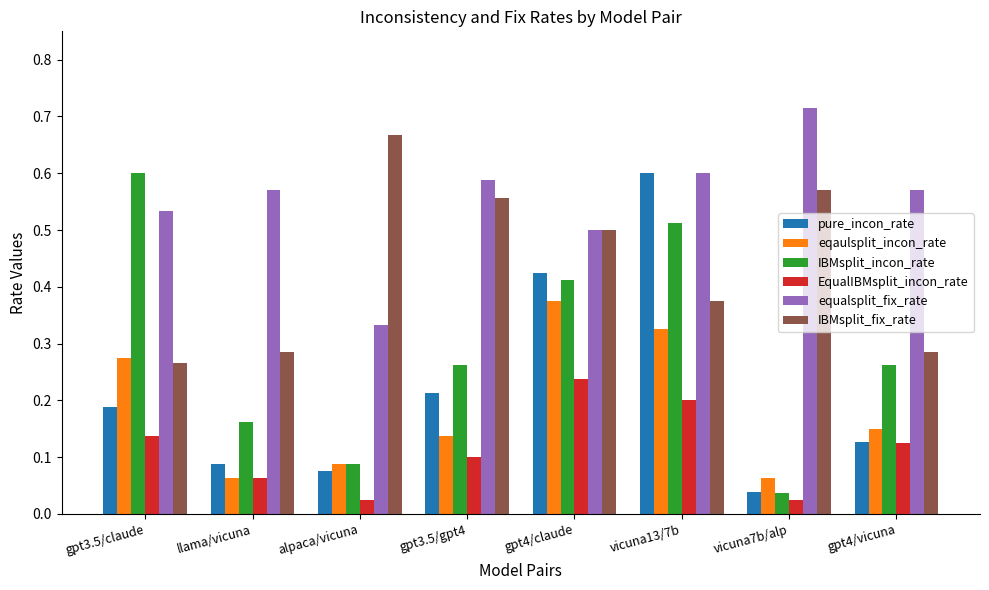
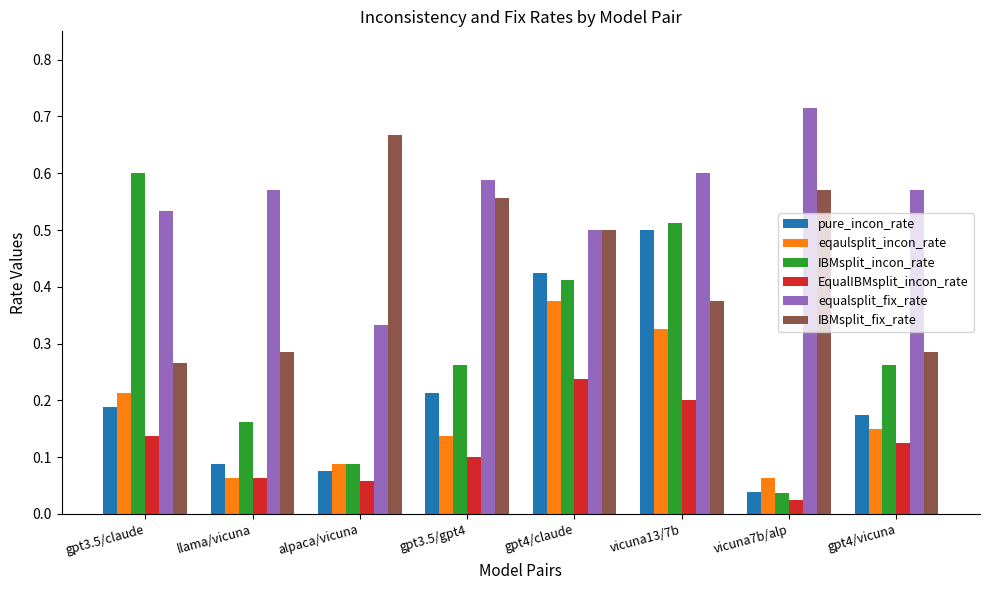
eqaulsplit_incon_rate, gpt3.5/claude: 0.27 -> 0.21
EqualIBMsplit_incon_rate, alpaca/vicuna: 0.03 -> 0.06
pure_incon_rate, vicuna13/7b: 0.6 -> 0.5
pure_incon_rate, gpt4/vicuna: 0.13 -> 0.18
